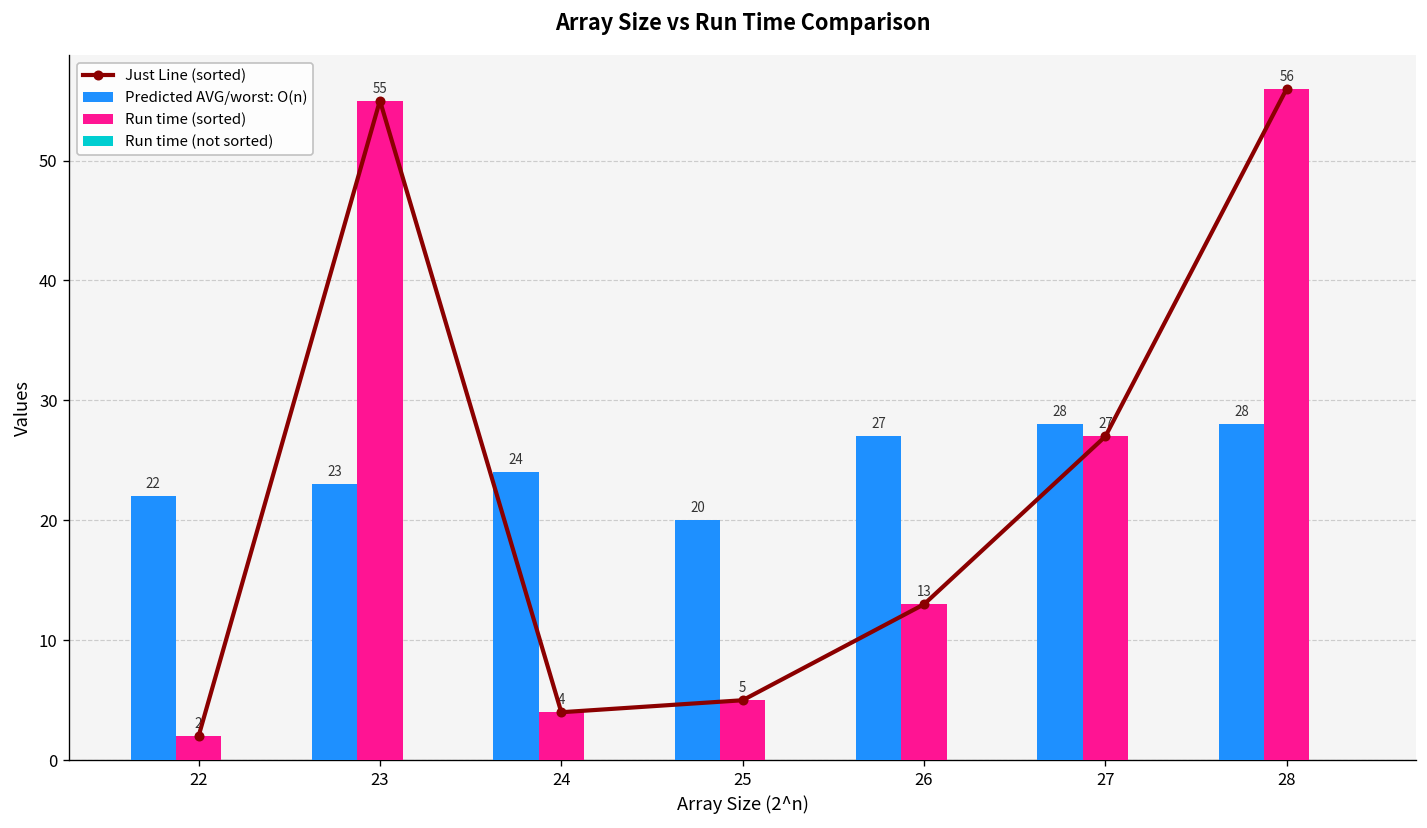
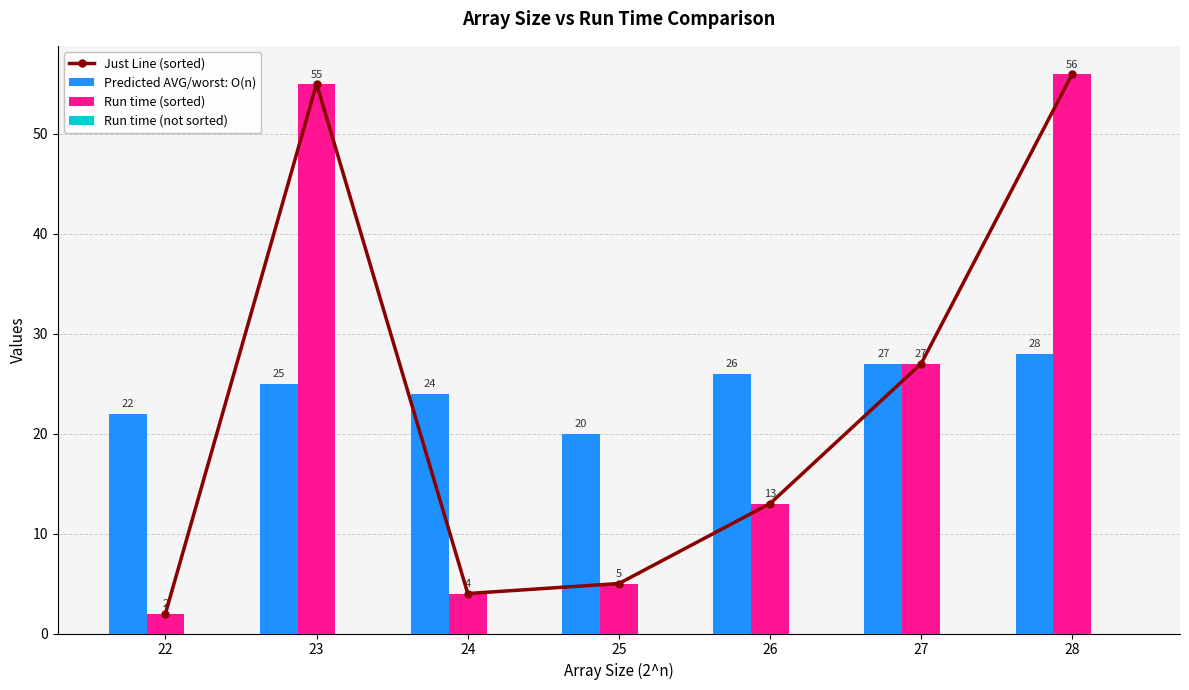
Predicted AVG/worst: O(n), 23: 23 -> 25
Predicted AVG/worst: O(n), 26: 27 -> 26
Predicted AVG/worst: O(n), 27: 28 -> 27
